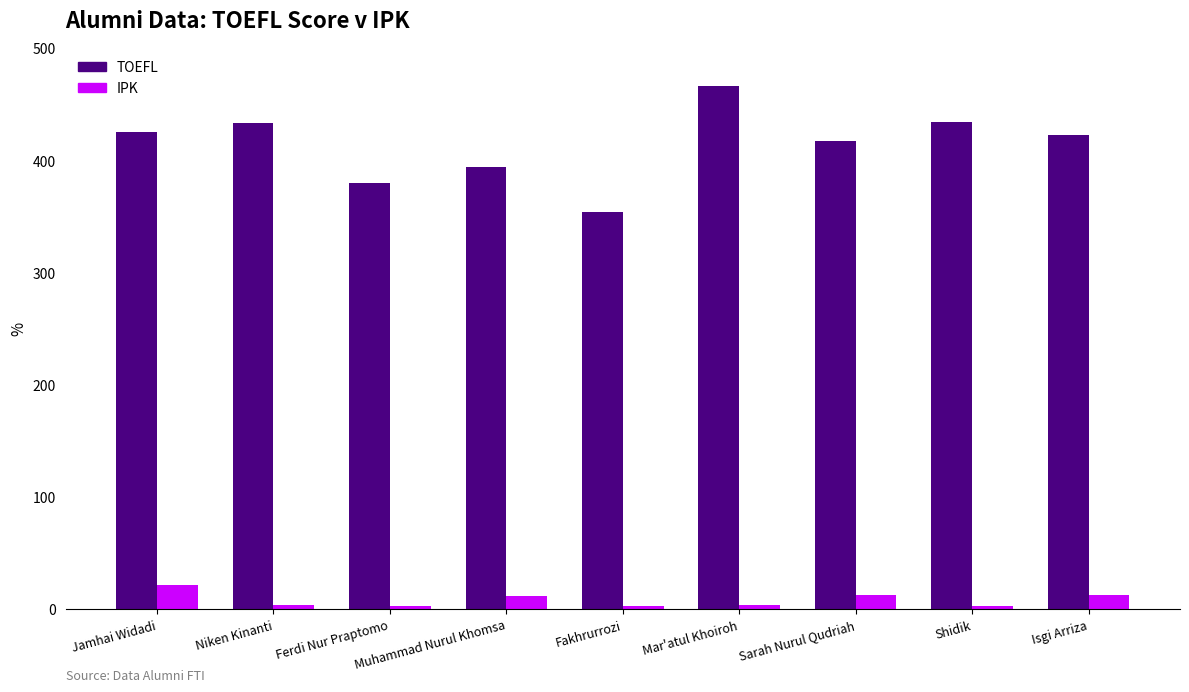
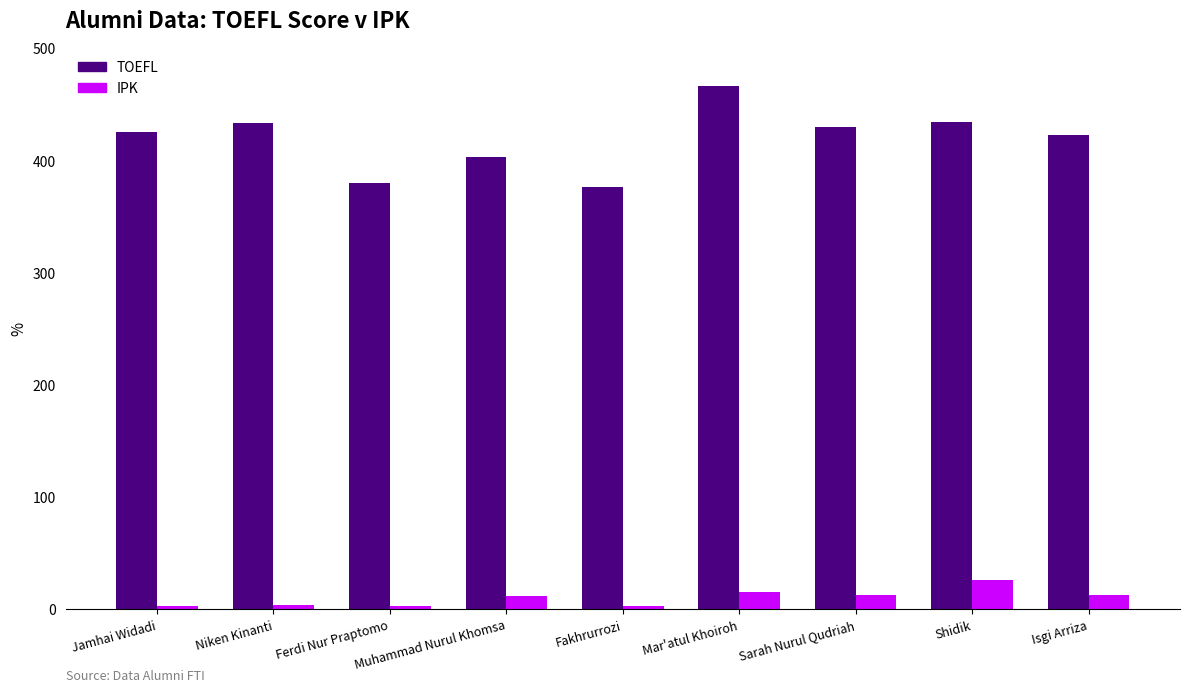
IPK, Jamhai Widadi: 22 -> 3
TOEFL, Muhammad Nurul Khomsa: 394 -> 403
TOEFL, Fakhrurrozi: 354 -> 376
IPK, Mar'atul Khoiroh: 3 -> 16
TOEFL, Sarah Nurul Qudriah: 417 -> 430
IPK, Shidik: 3 -> 26
